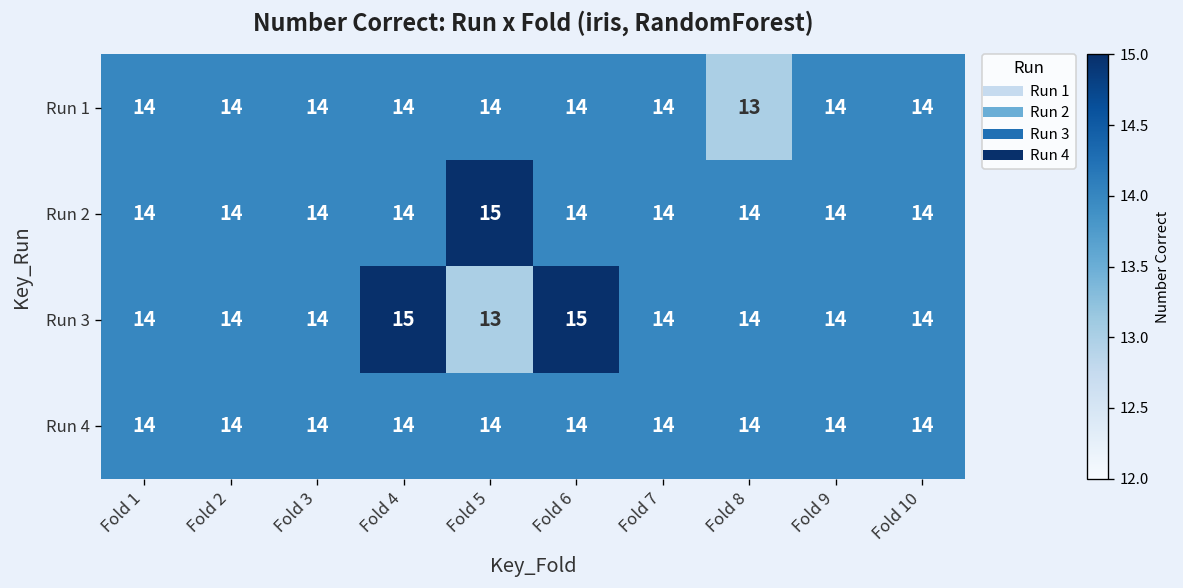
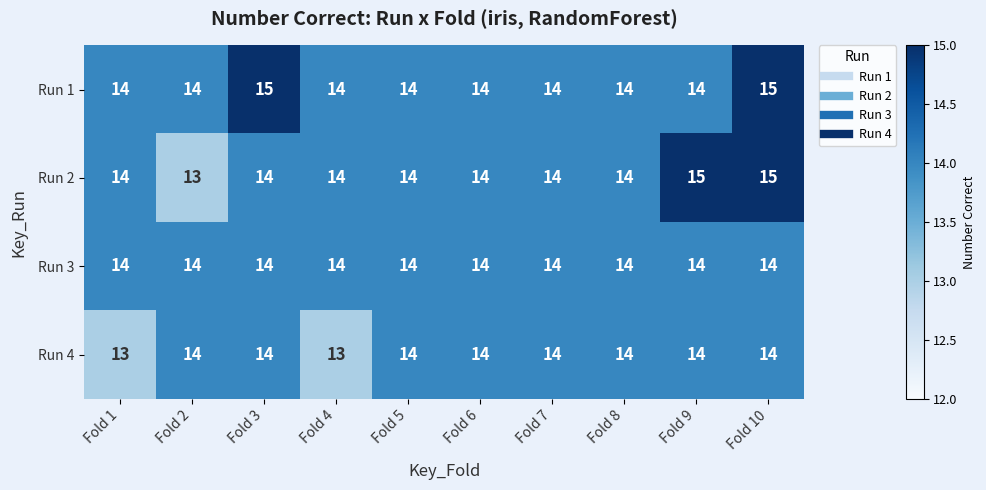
Run 1, Fold 3: 14 -> 15
Run 1, Fold 8: 13 -> 14
Run 1, Fold 10: 14 -> 15
Run 2, Fold 2: 14 -> 13
Run 2, Fold 5: 15 -> 14
Run 2, Fold 9: 14 -> 15
Run 2, Fold 10: 14 -> 15
Run 3, Fold 4: 15 -> 14
Run 3, Fold 5: 13 -> 14
Run 3, Fold 6: 15 -> 14
Run 4, Fold 1: 14 -> 13
Run 4, Fold 4: 14 -> 13
